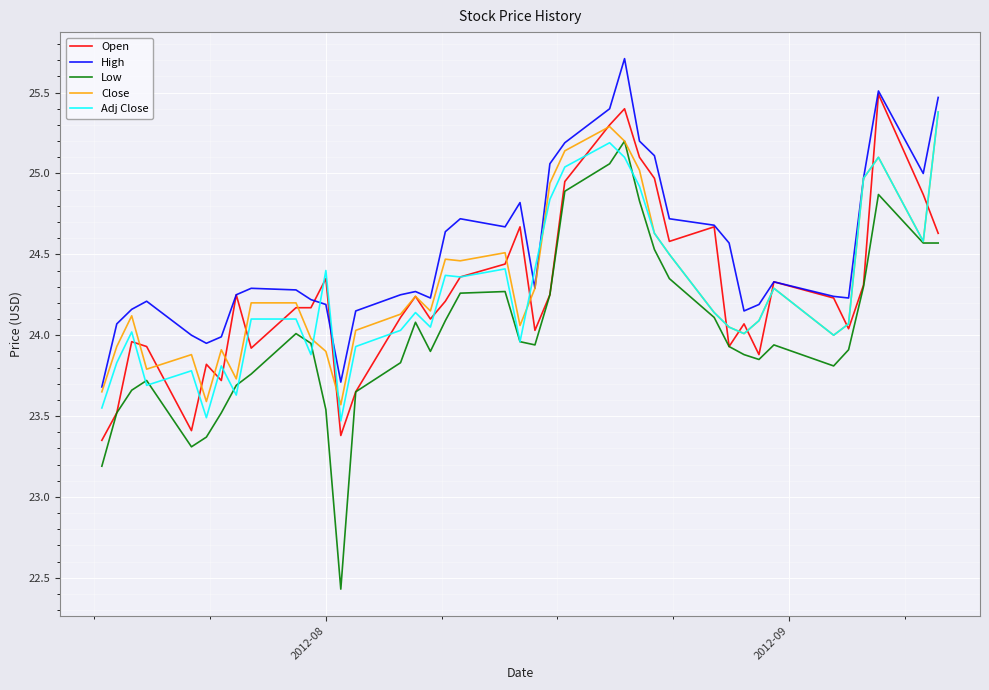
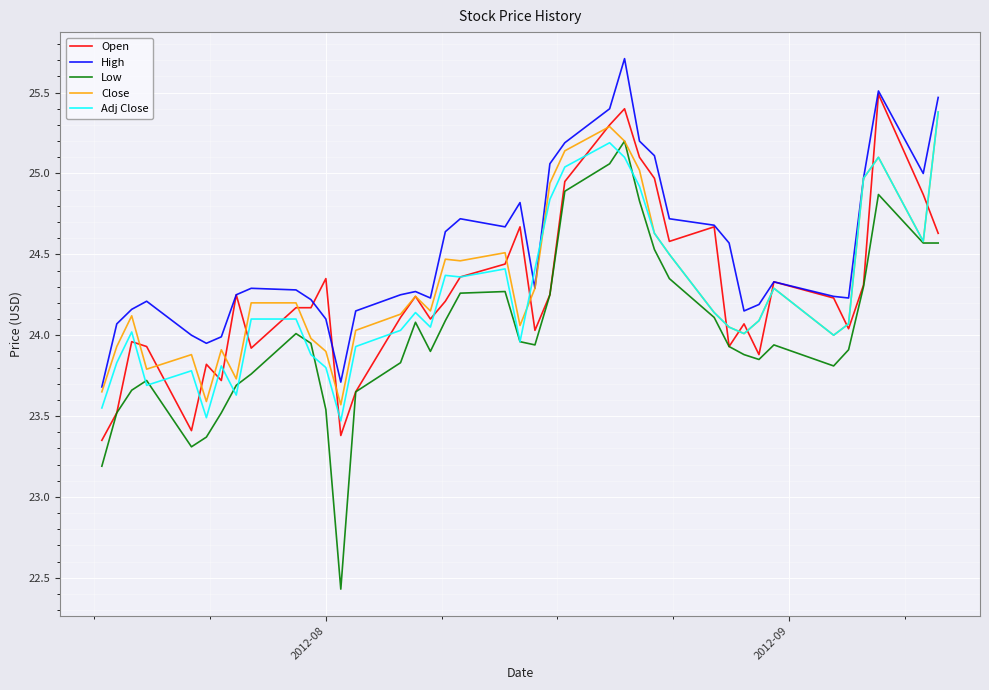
High, 2012-08: 24.19 -> 24.10
Adj Close, 2012-08: 24.4 -> 23.8
